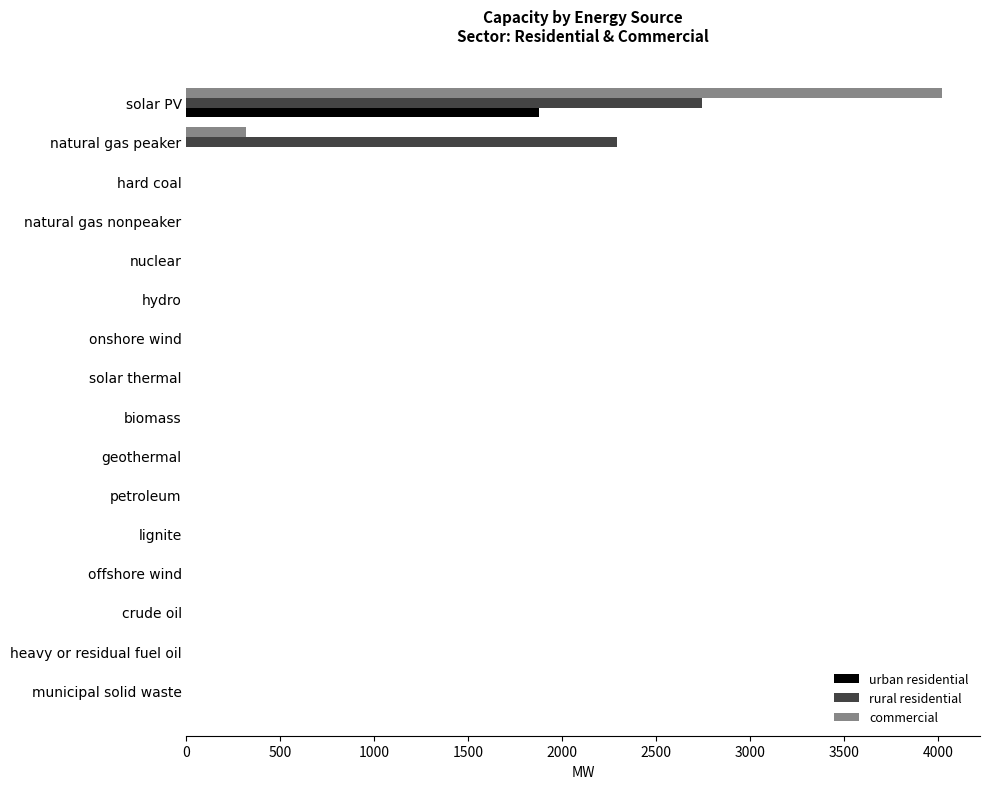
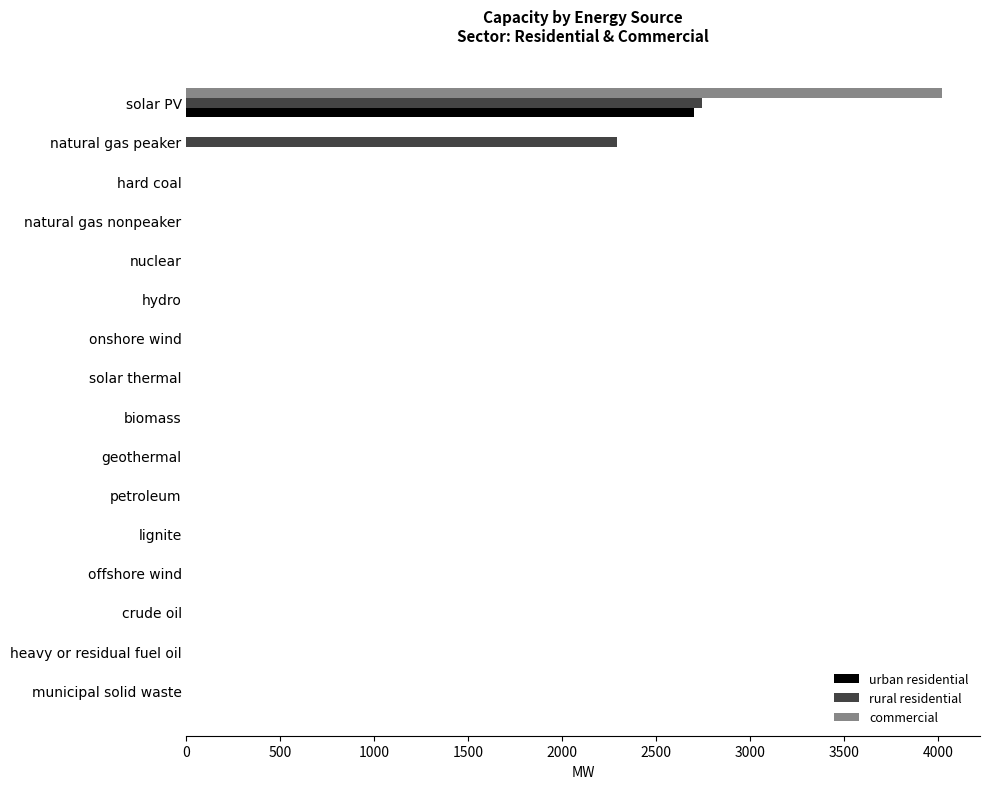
urban residential, solar PV: 1880 -> 2700
commercial, natural gas peaker: 320 -> 0
